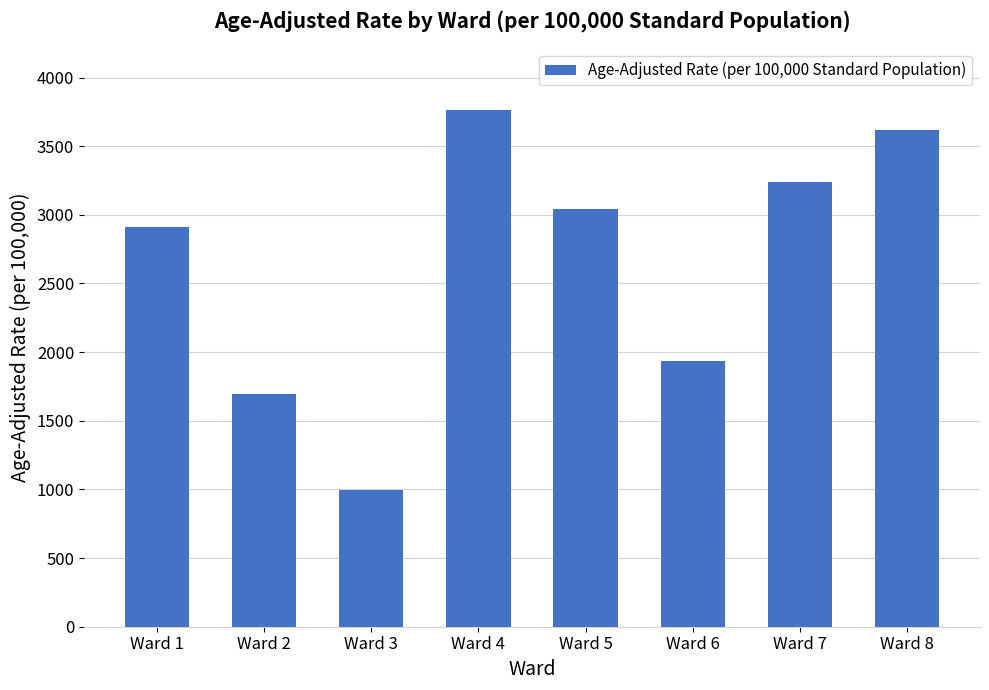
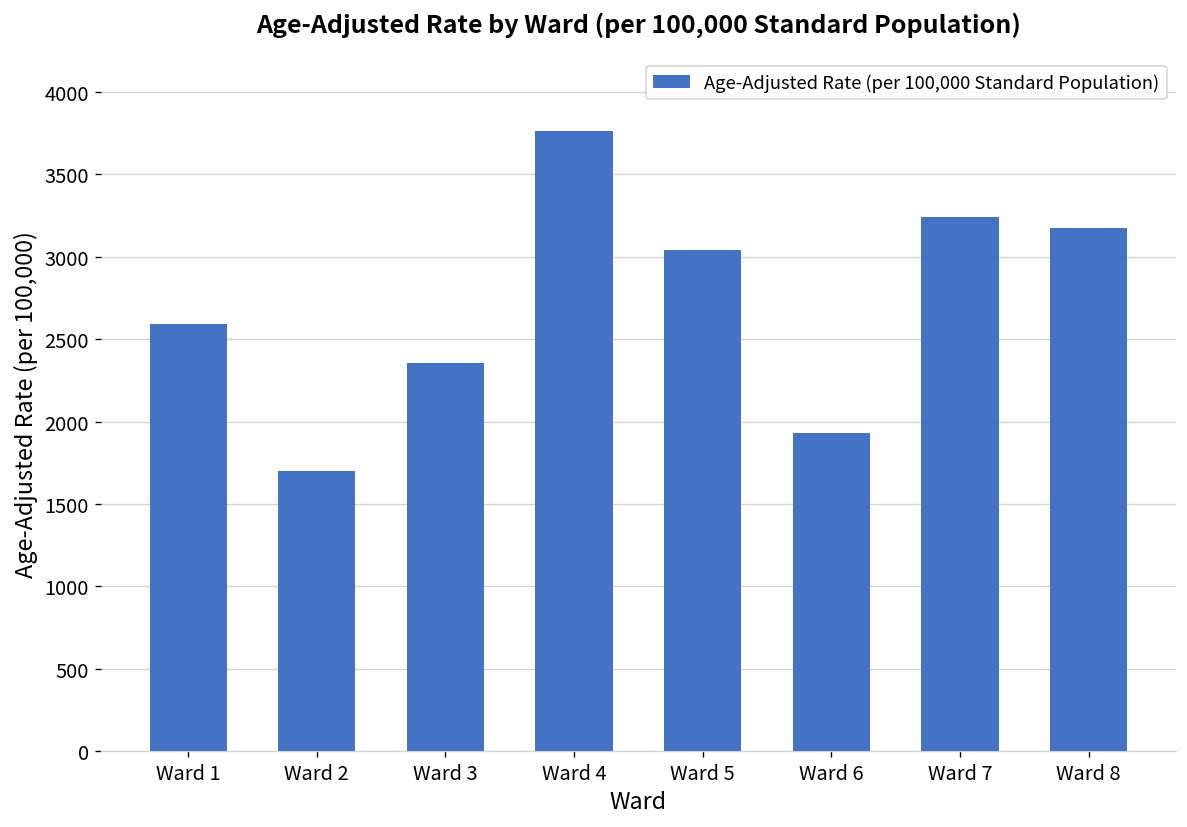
Ward 1: 2910 -> 2590
Ward 3: 1000 -> 2360
Ward 8: 3620 -> 3170
